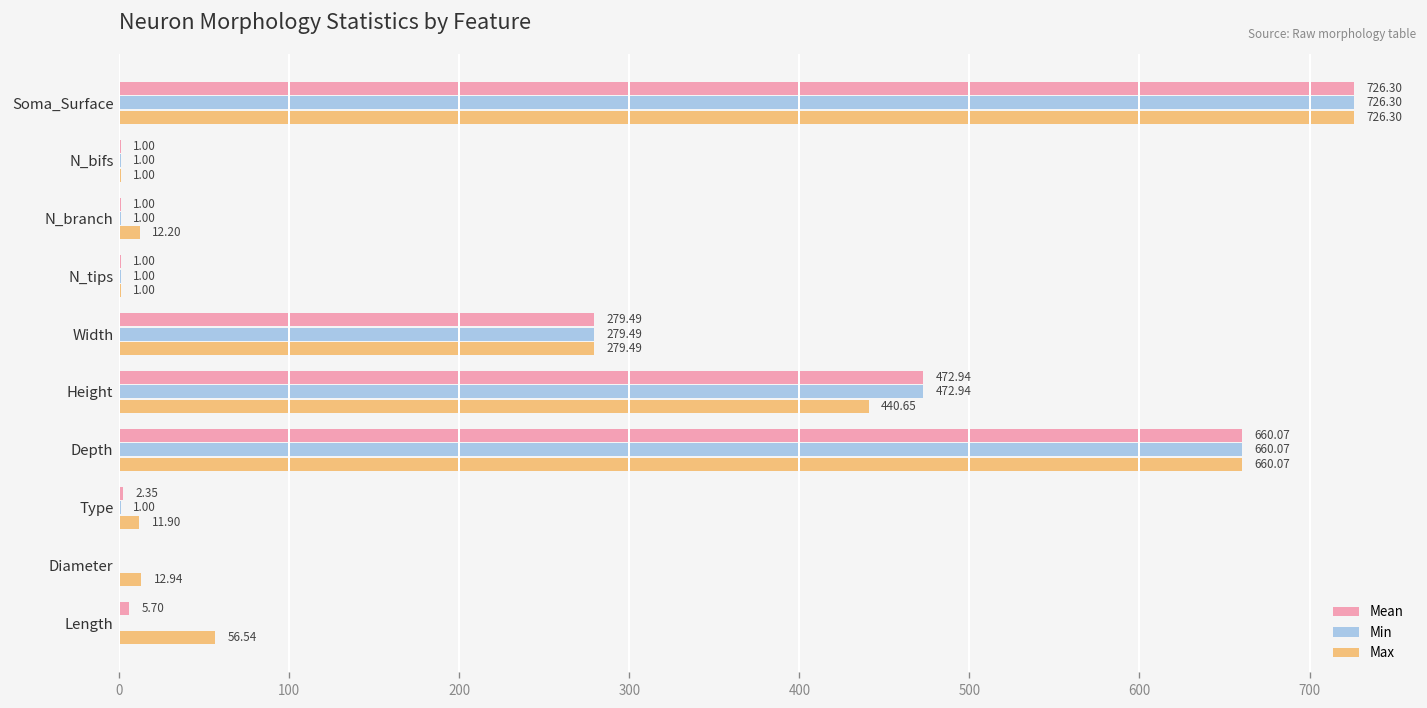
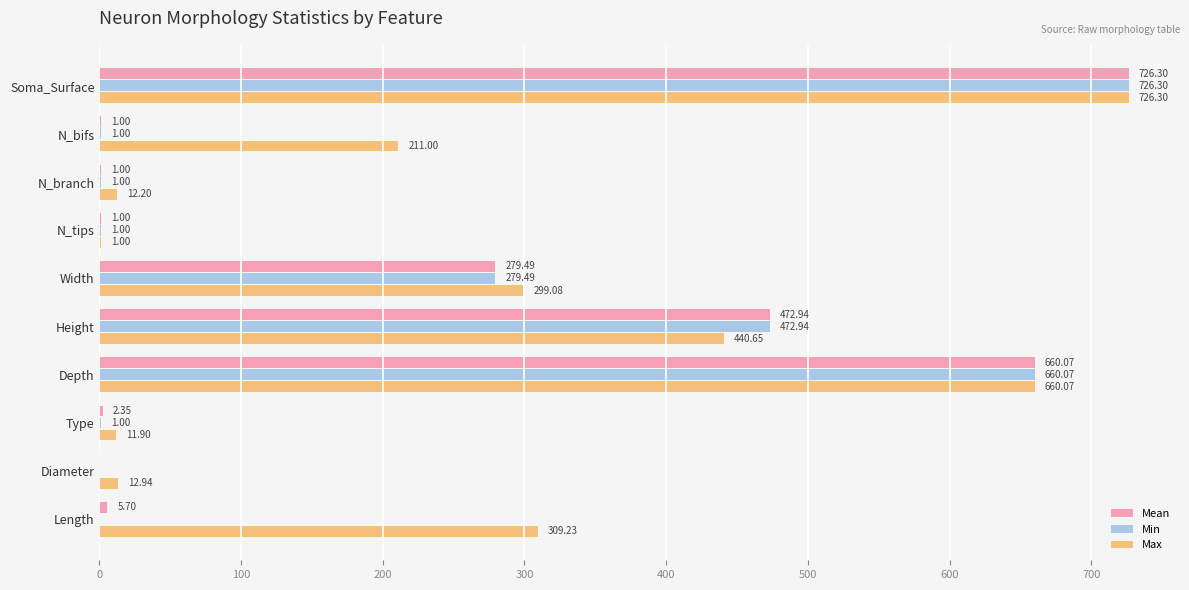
Max, N_bifs: 1.00 -> 211.00
Max, Width: 279.49 -> 299.08
Max, Length: 56.54 -> 309.23
